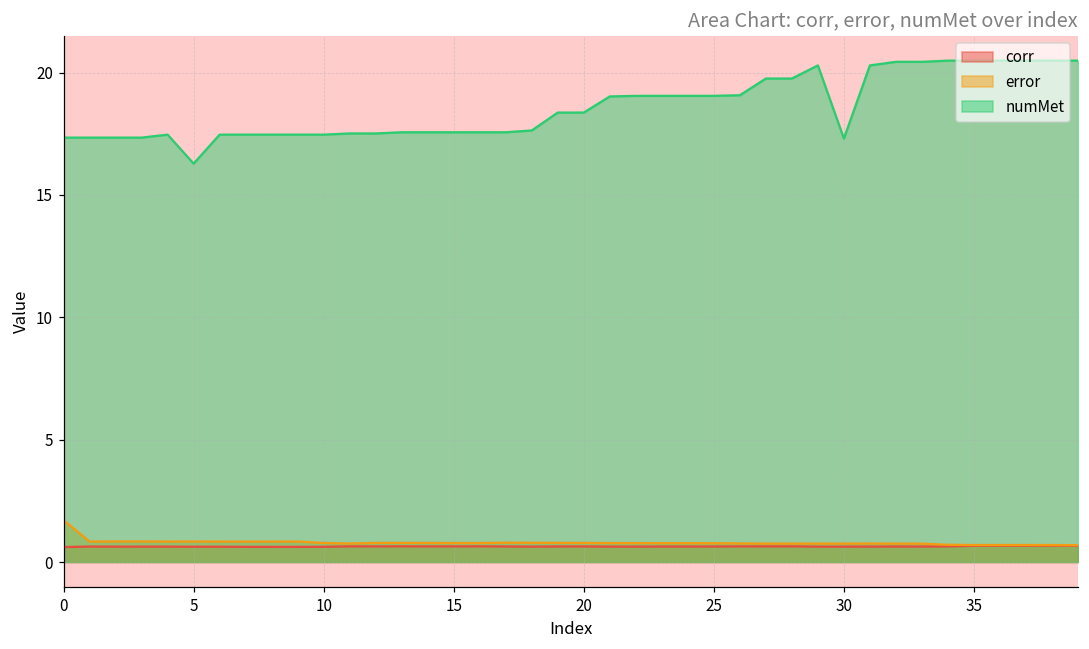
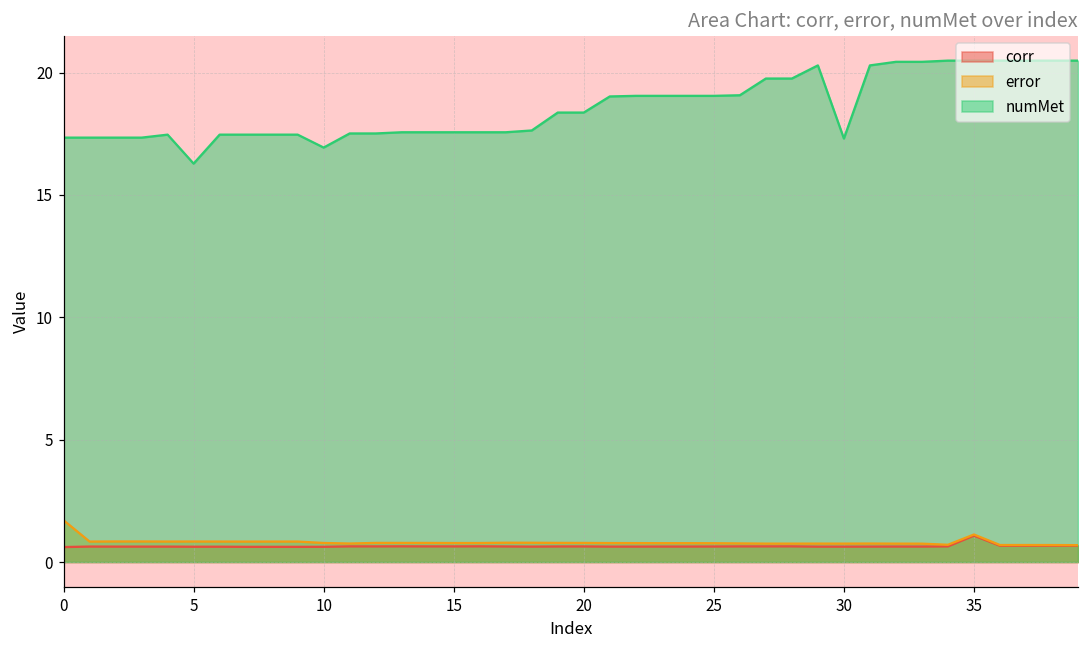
numMet, 10: 17.5 -> 16.9
corr, 35: 0.7 -> 1.1
error, 35: 0.7 -> 1.1
